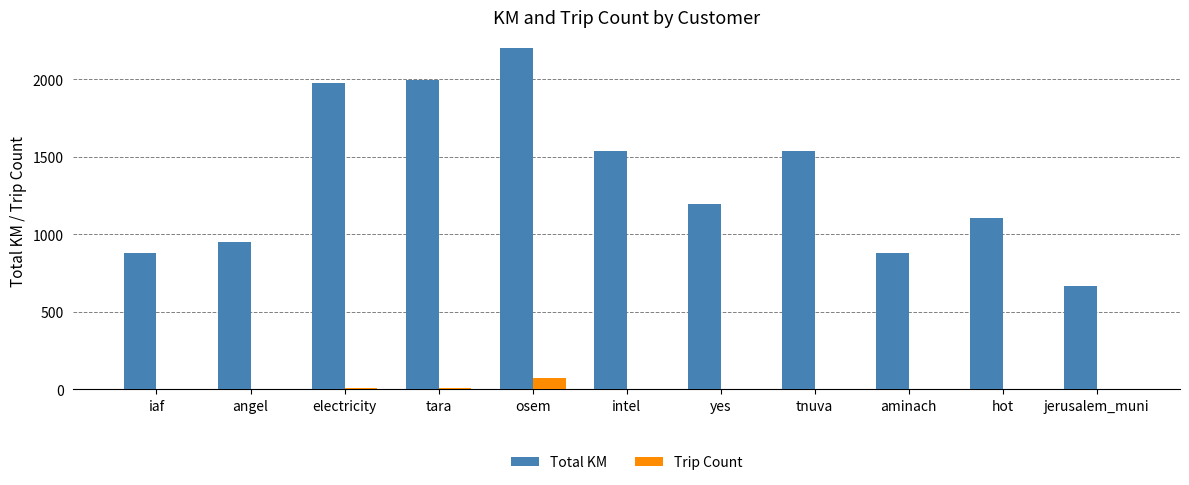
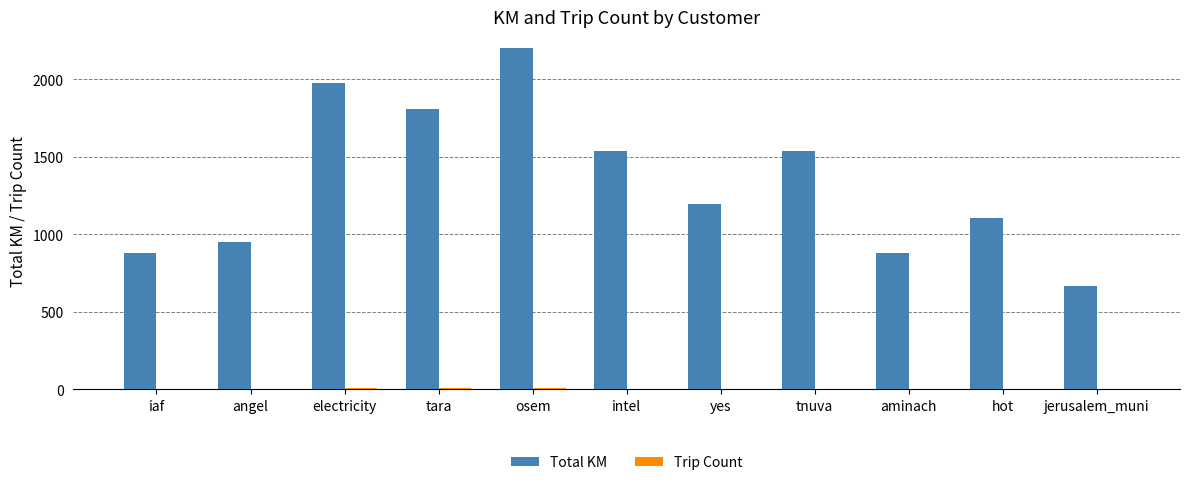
Total KM, tara: 2000 -> 1810
Trip Count, osem: 70 -> 10
